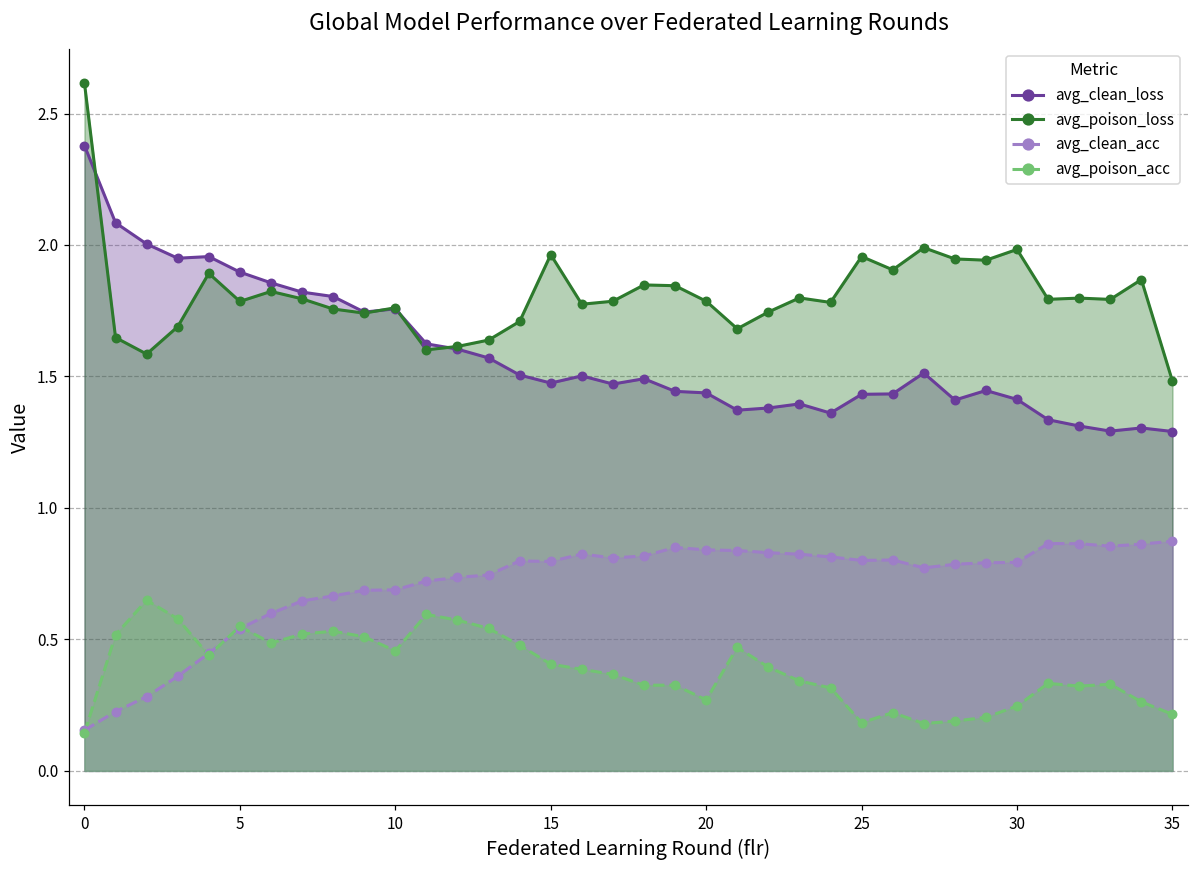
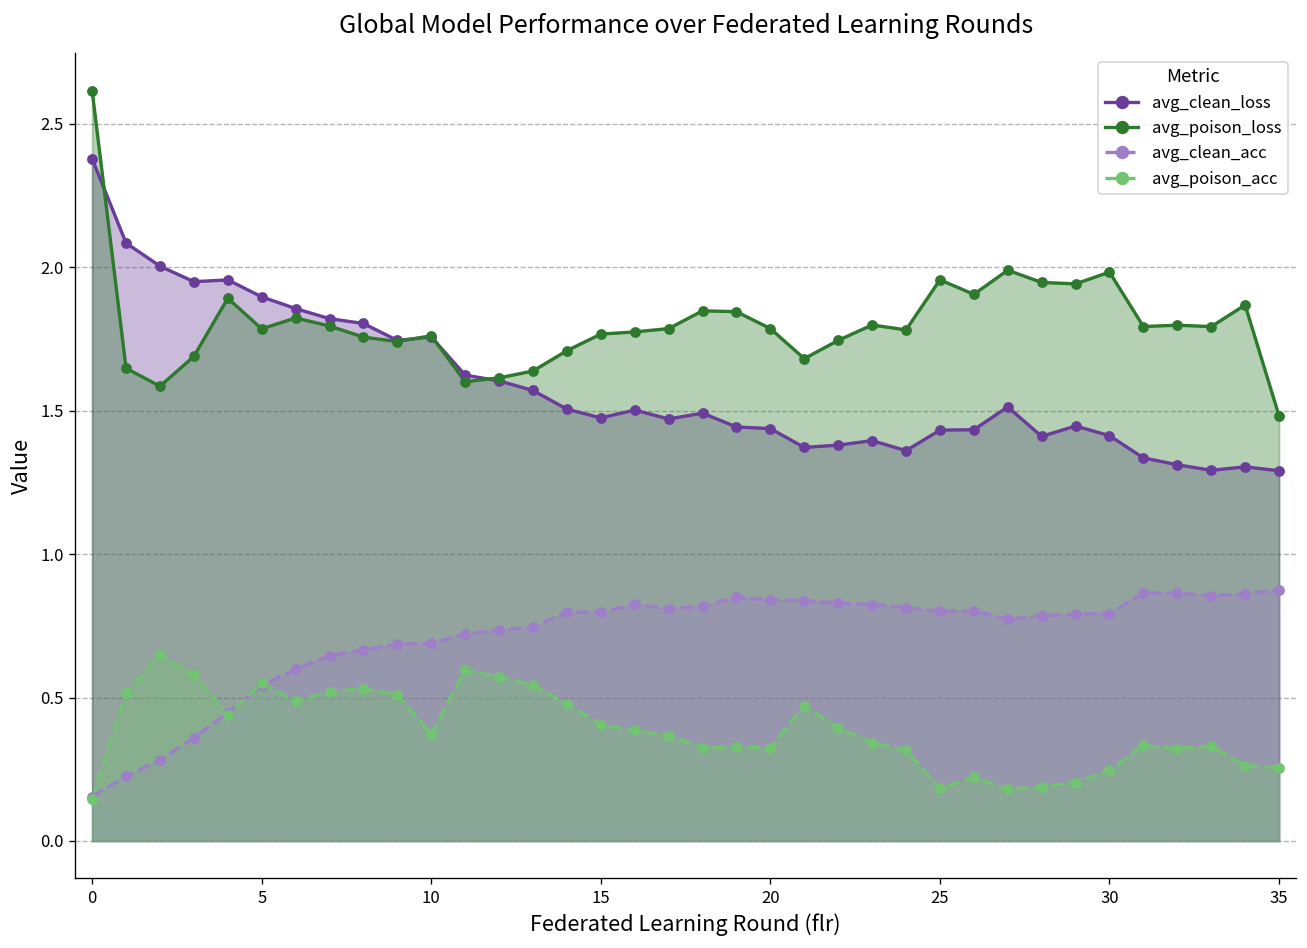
avg_poison_acc, 10: 0.46 -> 0.37
avg_poison_loss, 15: 1.96 -> 1.77
avg_poison_acc, 20: 0.27 -> 0.33
avg_poison_acc, 35: 0.21 -> 0.26
